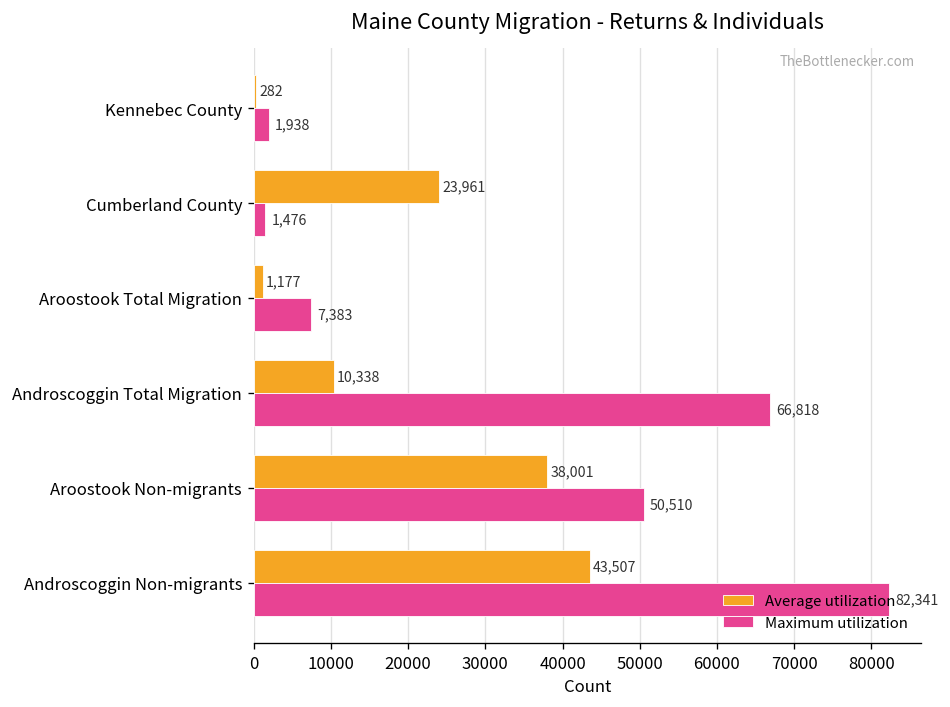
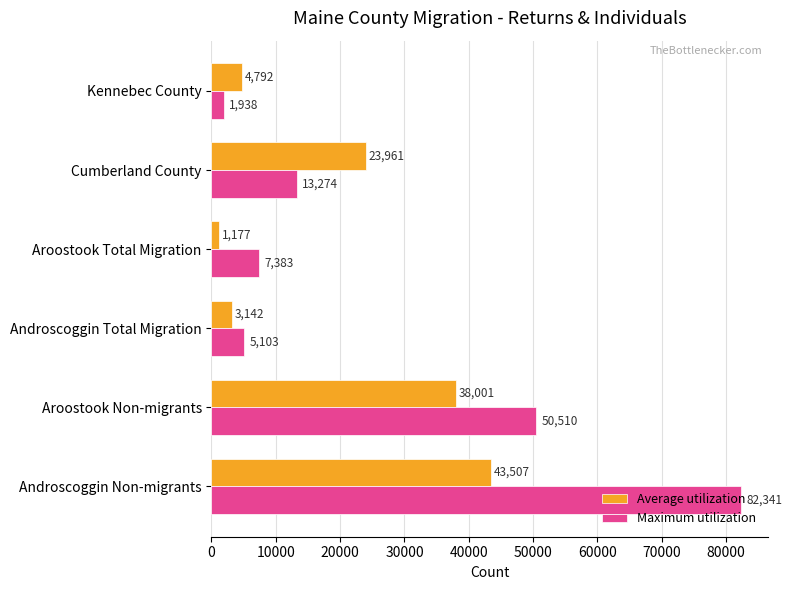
Average utilization, Kennebec County: 282 -> 4,792
Maximum utilization, Cumberland County: 1,476 -> 13,274
Average utilization, Androscoggin Total Migration: 10,338 -> 3,142
Maximum utilization, Androscoggin Total Migration: 66,818 -> 5,103
